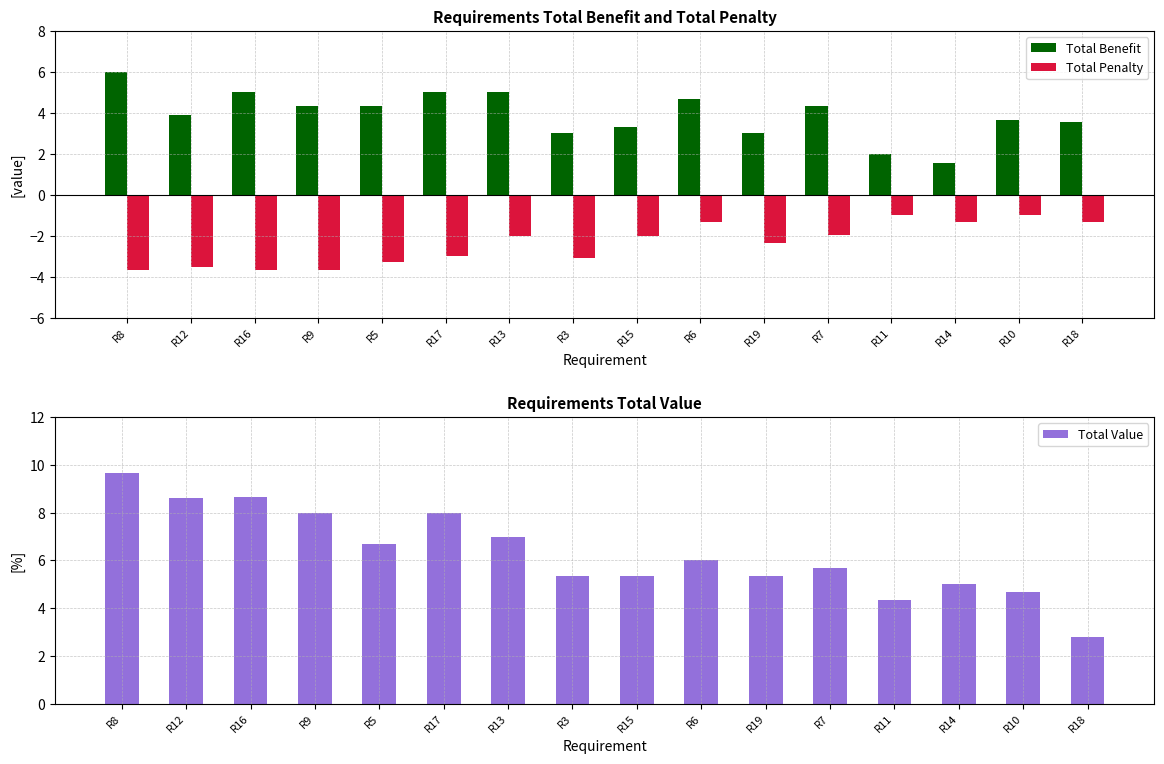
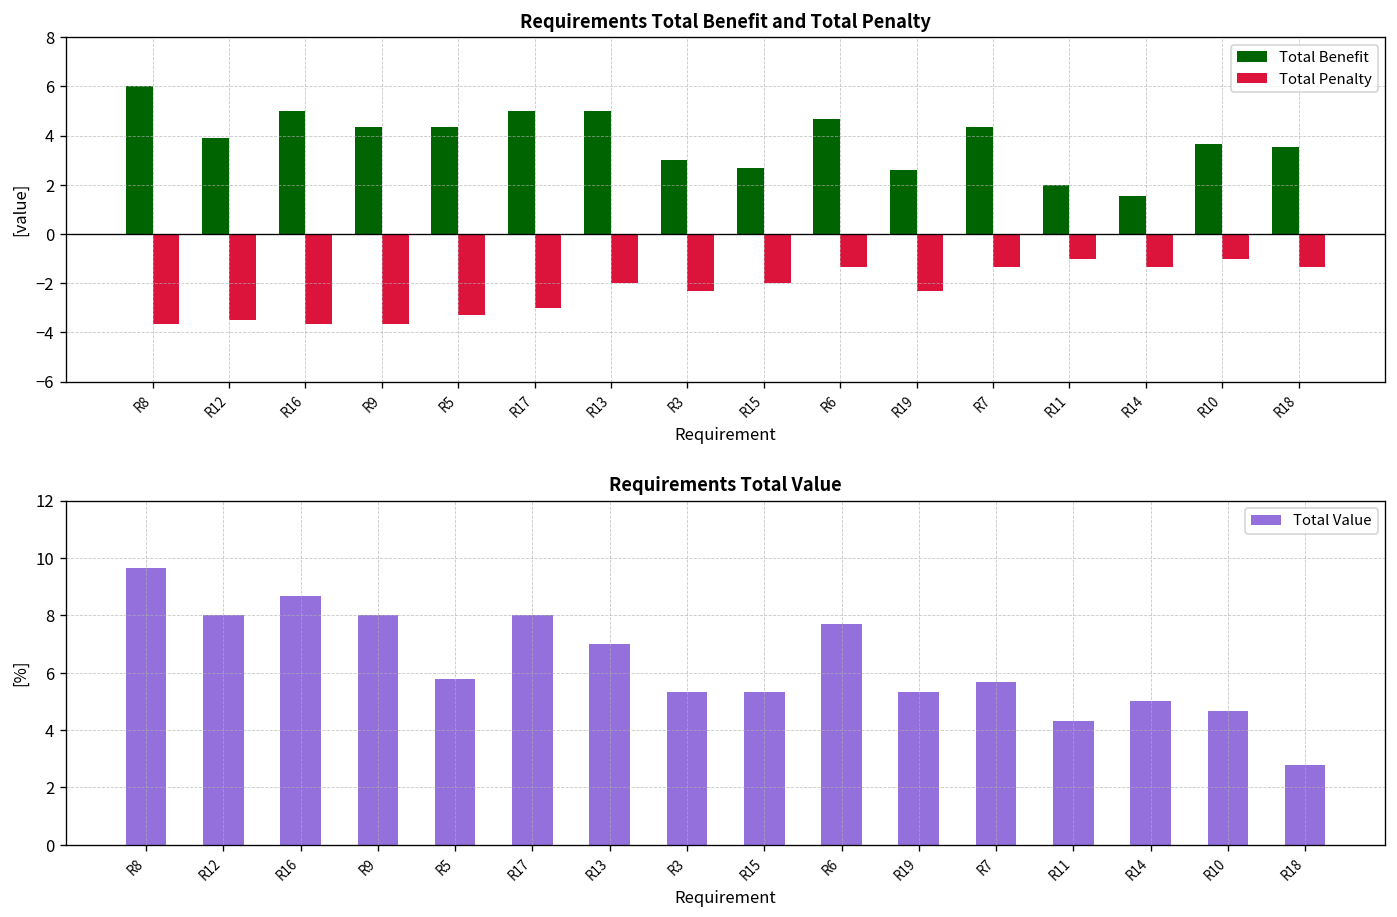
Requirements Total Benefit and Total Penalty, Total Penalty, R3: -3.1 -> -2.3
Requirements Total Benefit and Total Penalty, Total Benefit, R15: 3.3 -> 2.7
Requirements Total Benefit and Total Penalty, Total Benefit, R19: 3.0 -> 2.6
Requirements Total Benefit and Total Penalty, Total Penalty, R7: -2.0 -> -1.3
Requirements Total Value, R12: 8.6 -> 8.0
Requirements Total Value, R5: 6.7 -> 5.8
Requirements Total Value, R6: 6.0 -> 7.7
